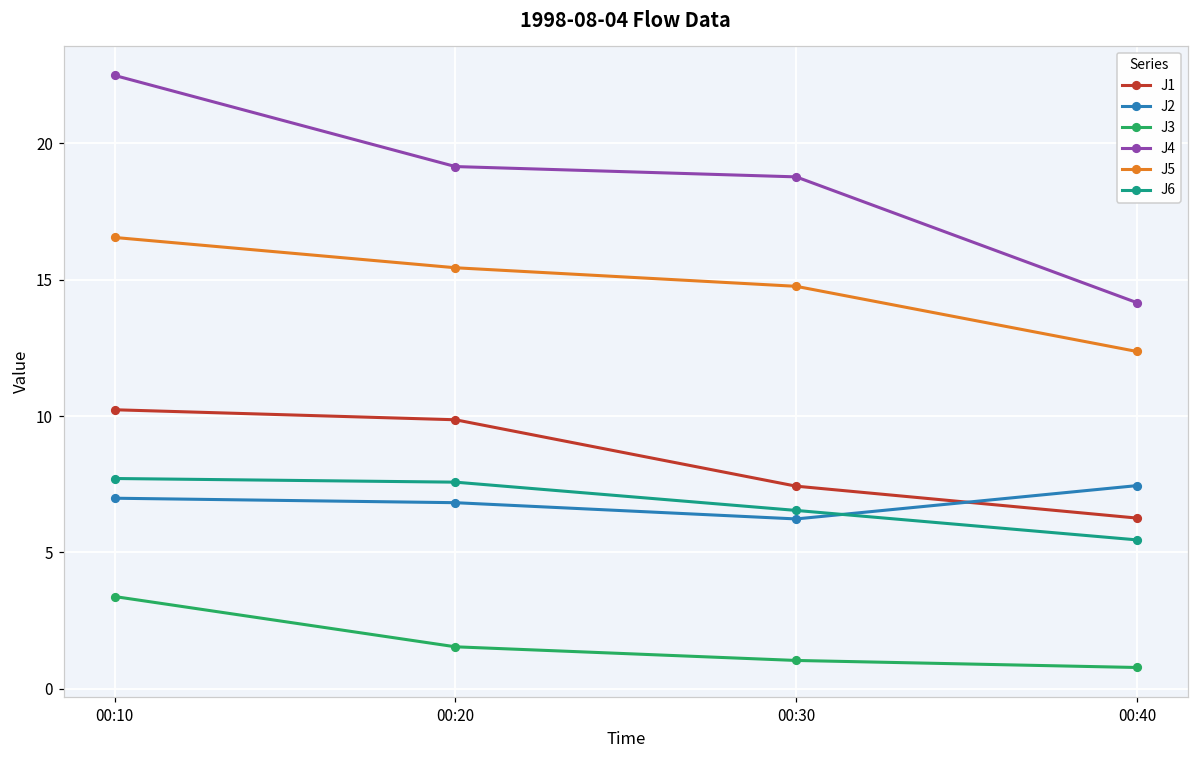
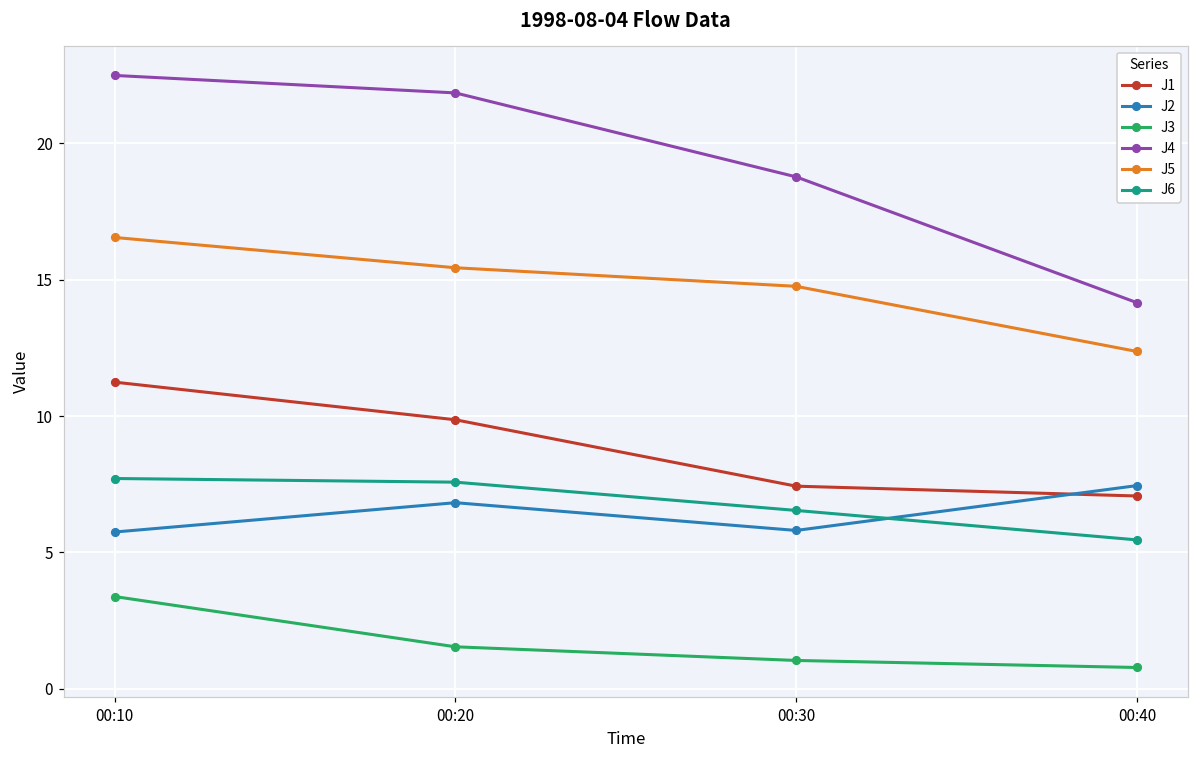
J1, 00:10: 10.2 -> 11.2
J2, 00:10: 7.0 -> 5.7
J4, 00:20: 19.2 -> 21.9
J2, 00:30: 6.2 -> 5.8
J1, 00:40: 6.3 -> 7.1
